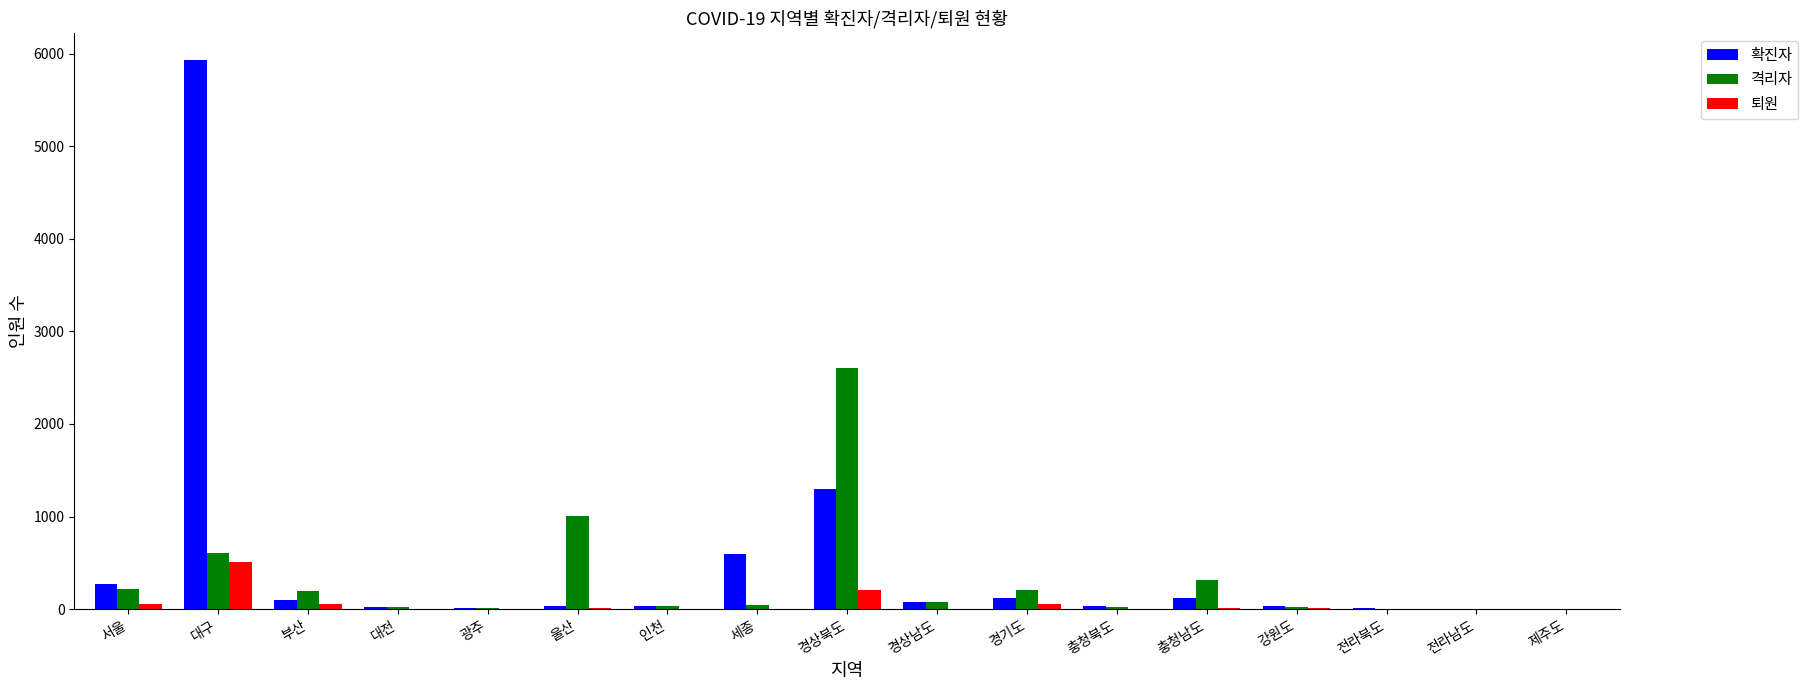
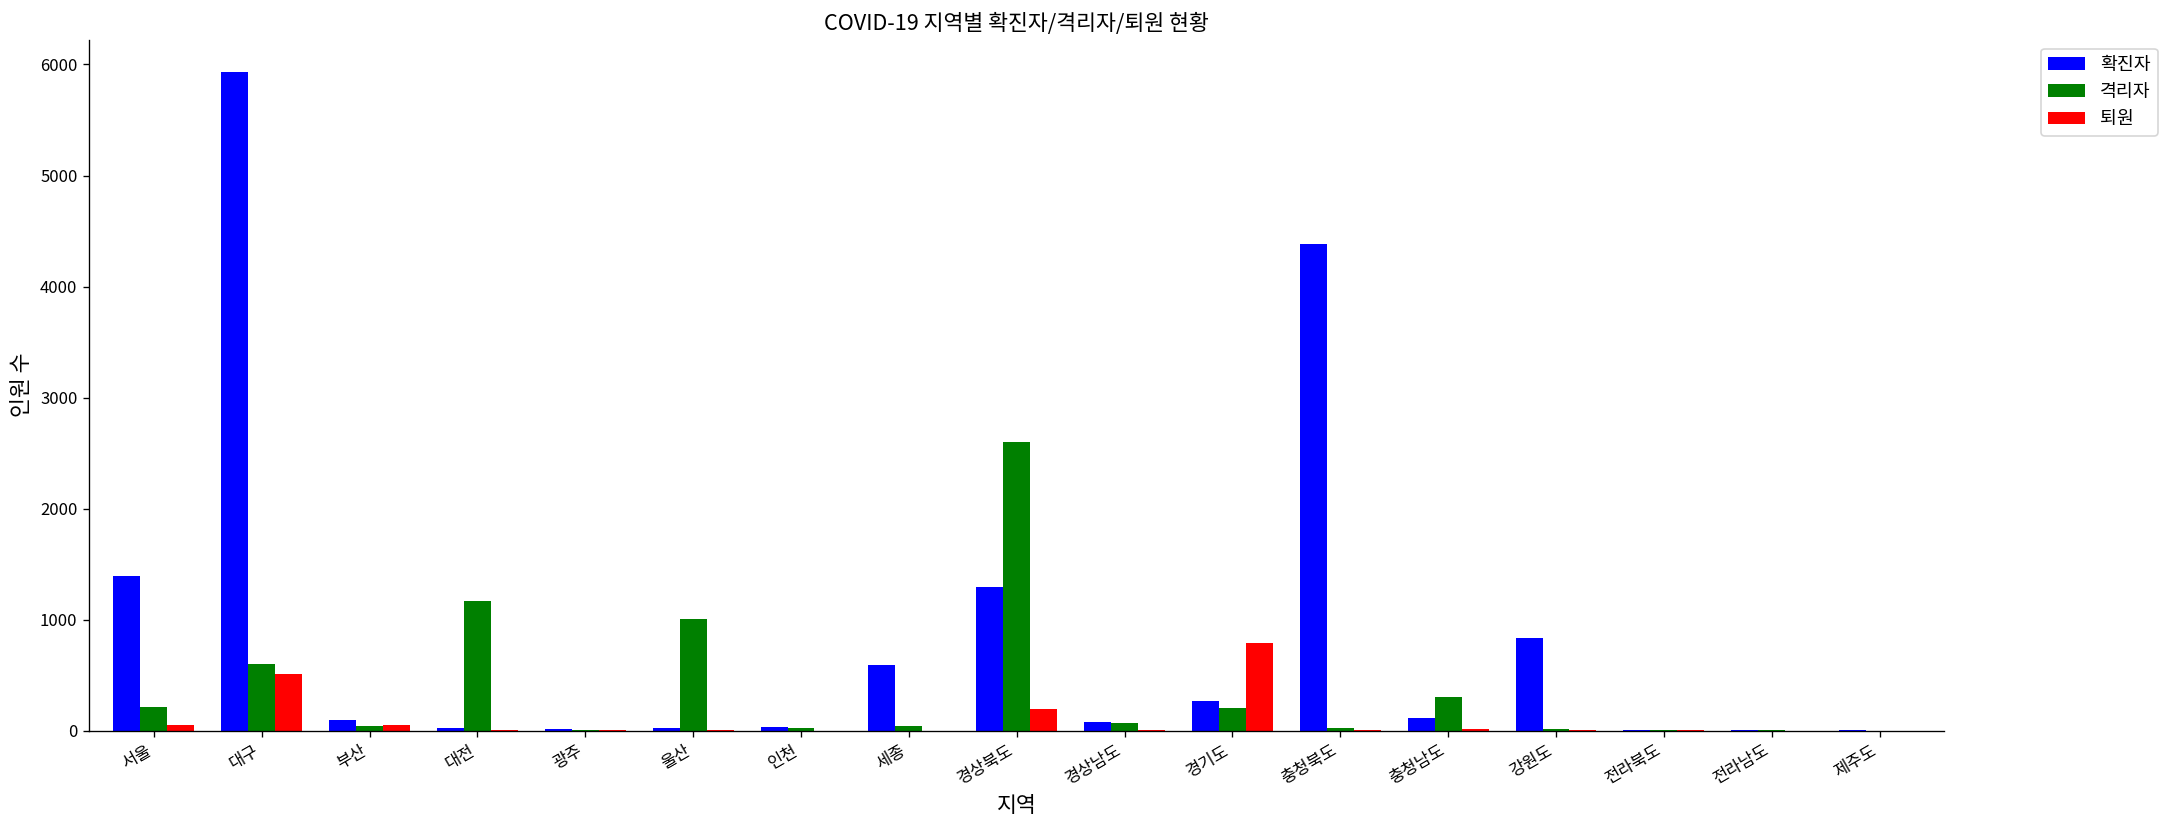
확진자, 서울: 300 -> 1400
격리자, 부산: 200 -> 0
격리자, 대전: 0 -> 1200
확진자, 경기도: 100 -> 300
퇴원, 경기도: 100 -> 800
확진자, 충청북도: 0 -> 4400
확진자, 강원도: 0 -> 800
